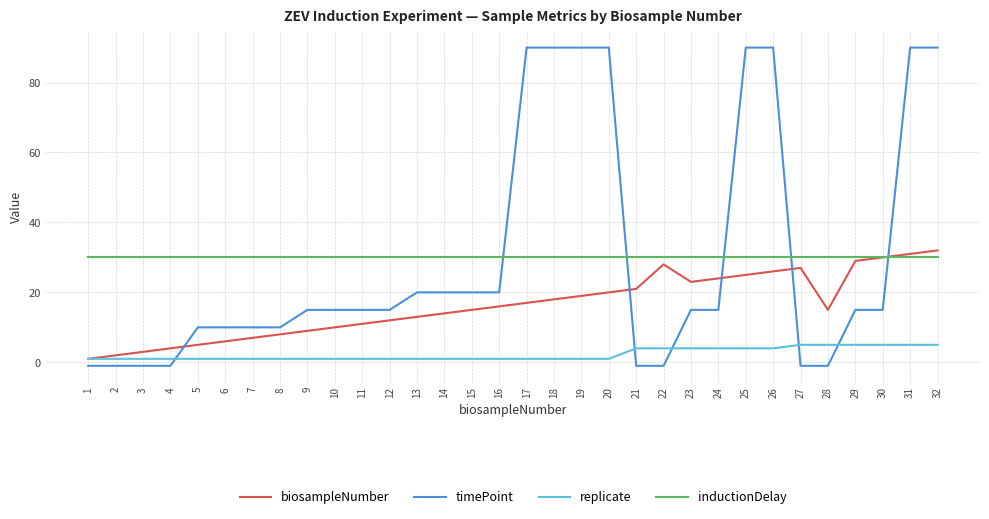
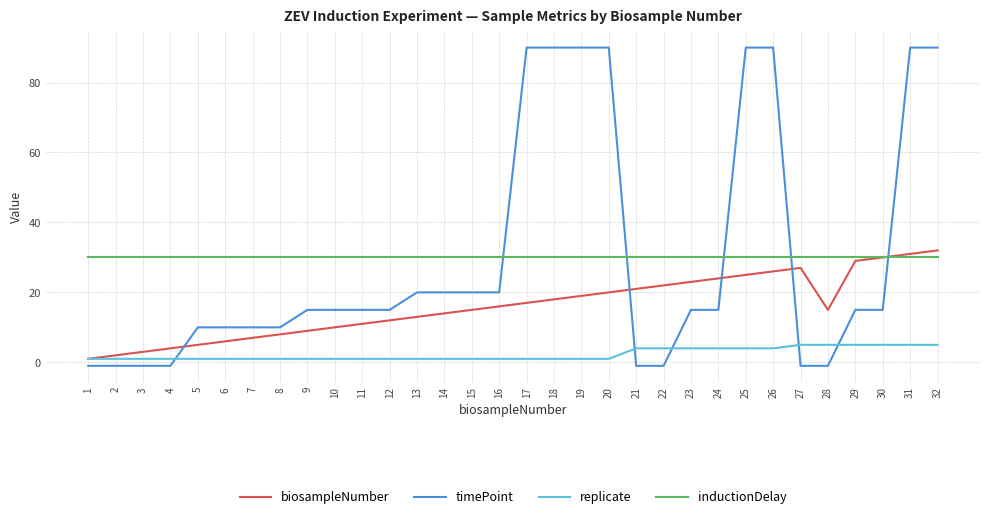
biosampleNumber, 22: 28 -> 22
